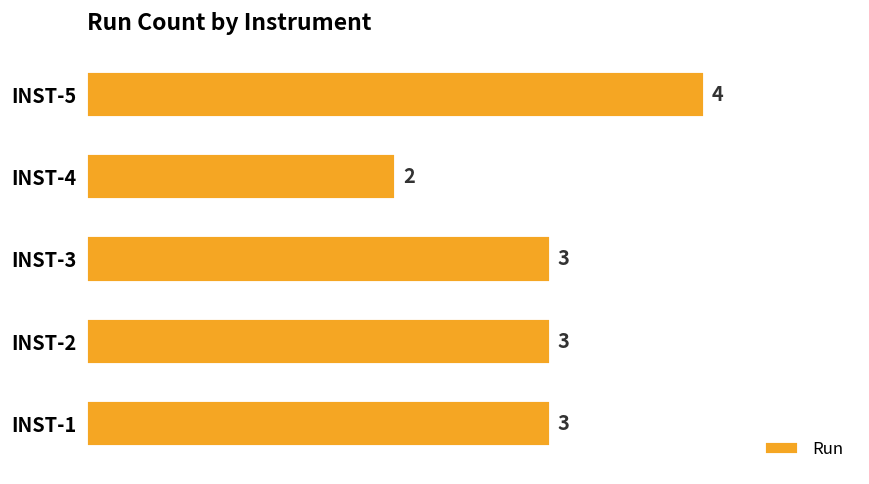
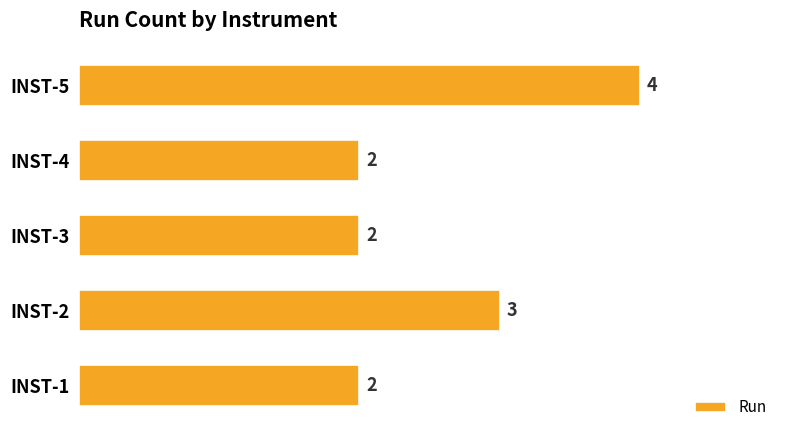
INST-3: 3 -> 2
INST-1: 3 -> 2
